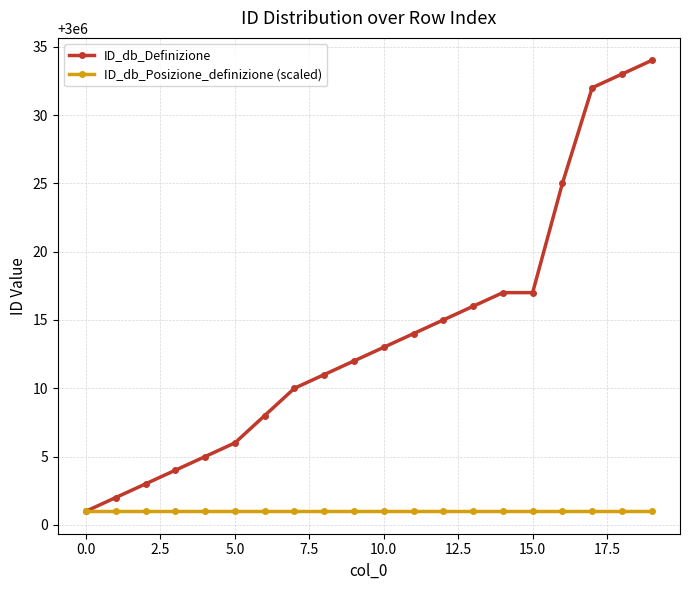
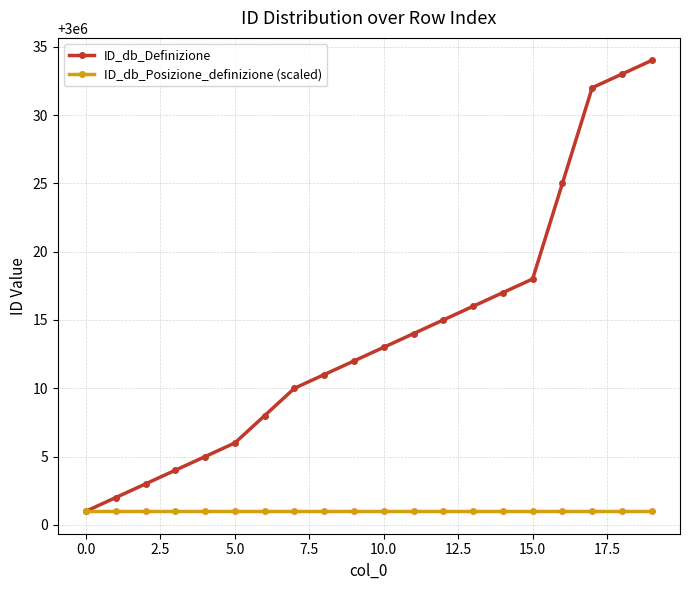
ID_db_Definizione, 15.0: 3000017 -> 3000018
